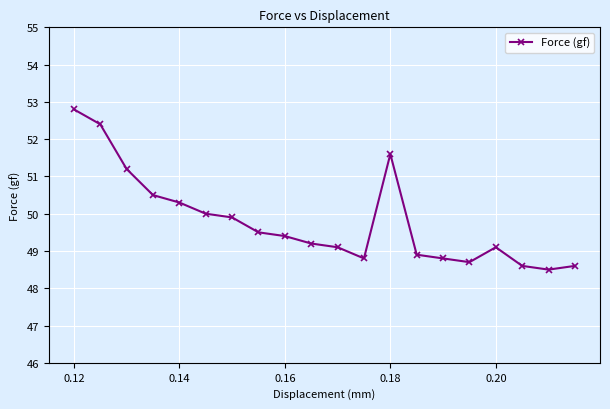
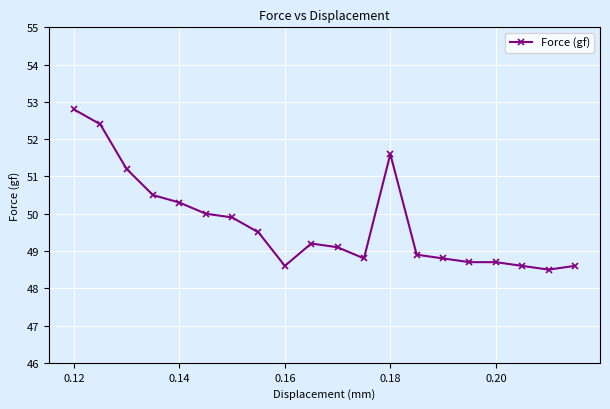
0.16: 49.4 -> 48.6
0.20: 49.1 -> 48.7
